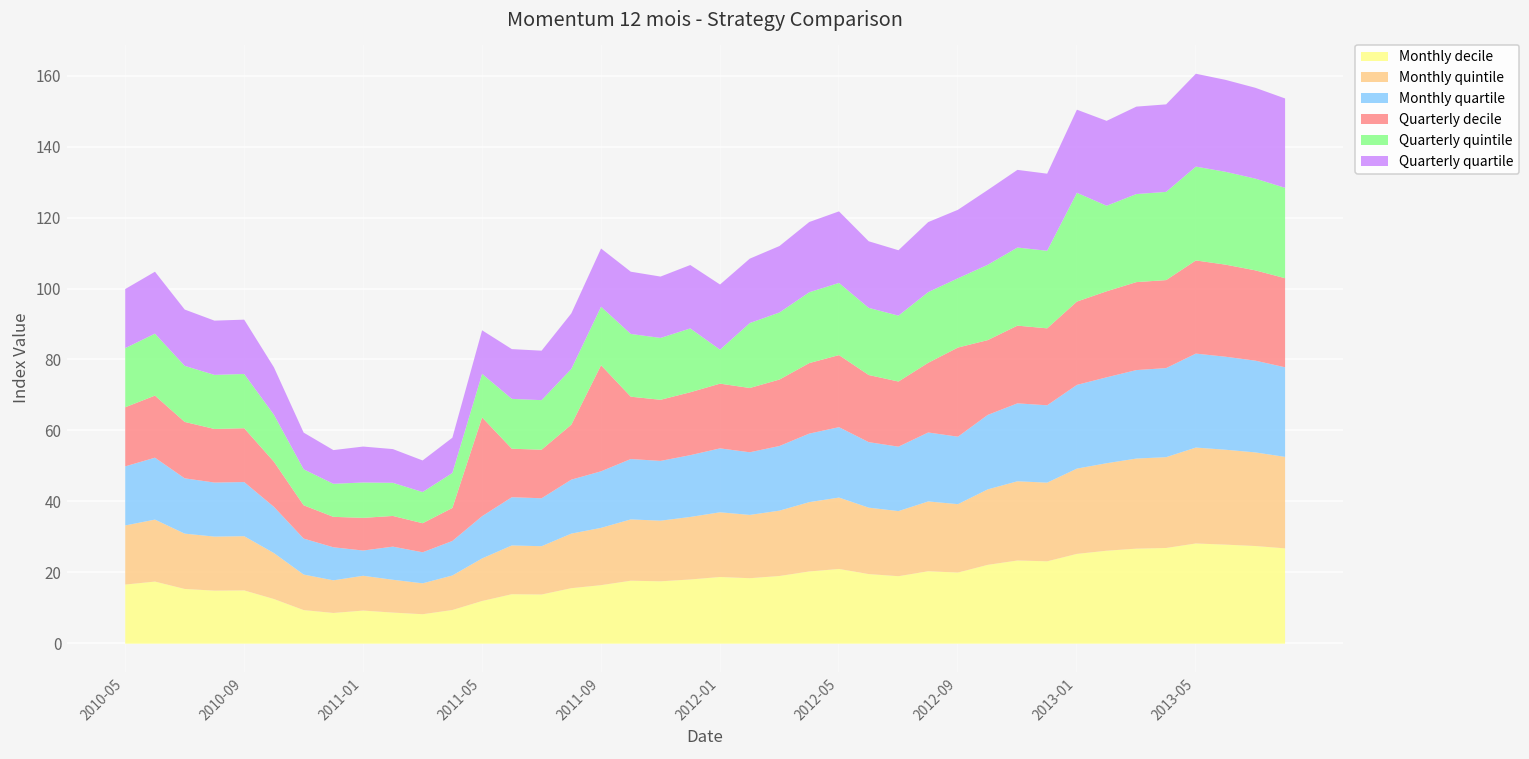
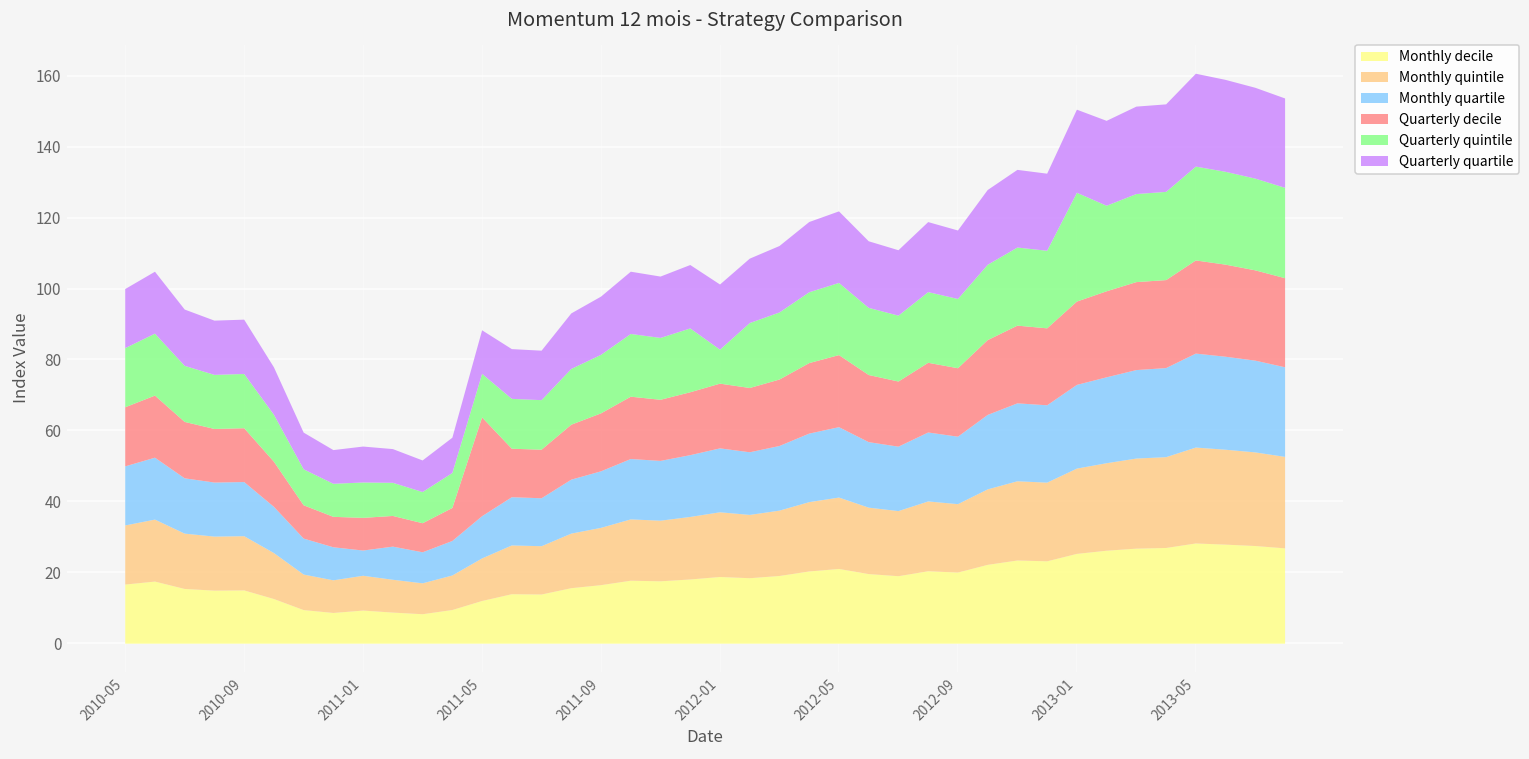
Quarterly decile, 2011-09: 30 -> 16
Quarterly decile, 2012-09: 25 -> 19
